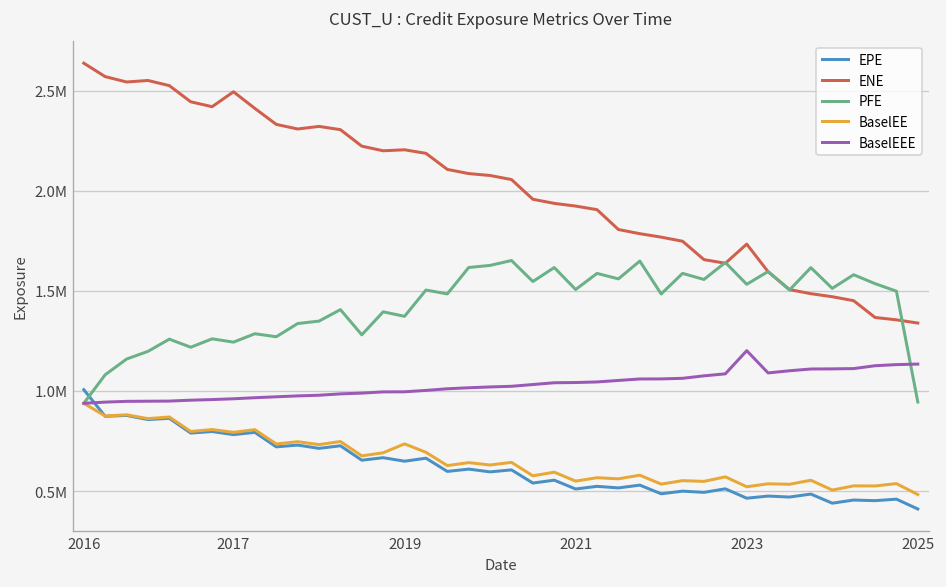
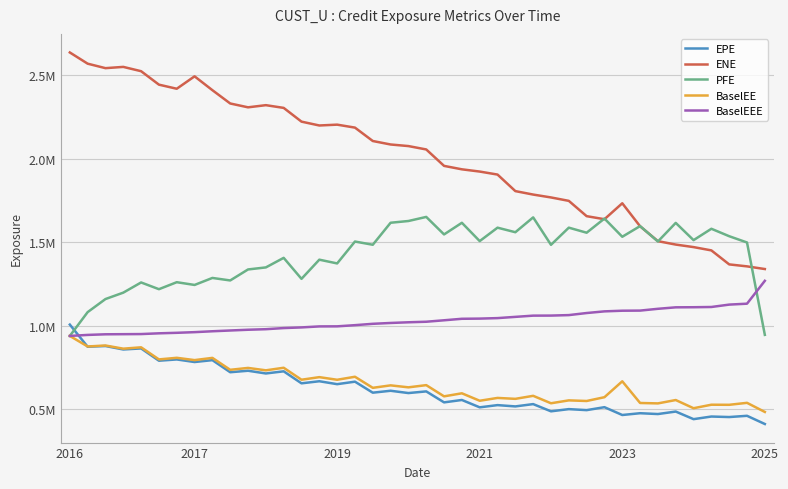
BaselEE, 2019: 740000 -> 680000
BaselEE, 2023: 520000 -> 670000
BaselEEE, 2023: 1200000 -> 1090000
BaselEEE, 2025: 1130000 -> 1270000
